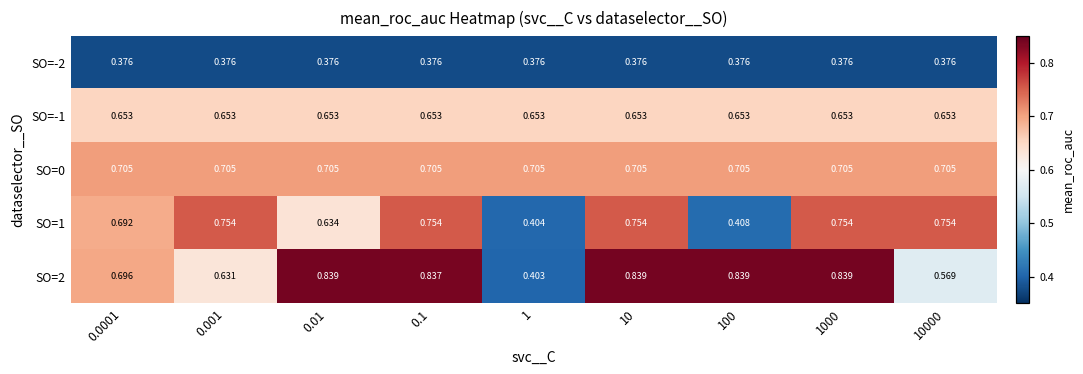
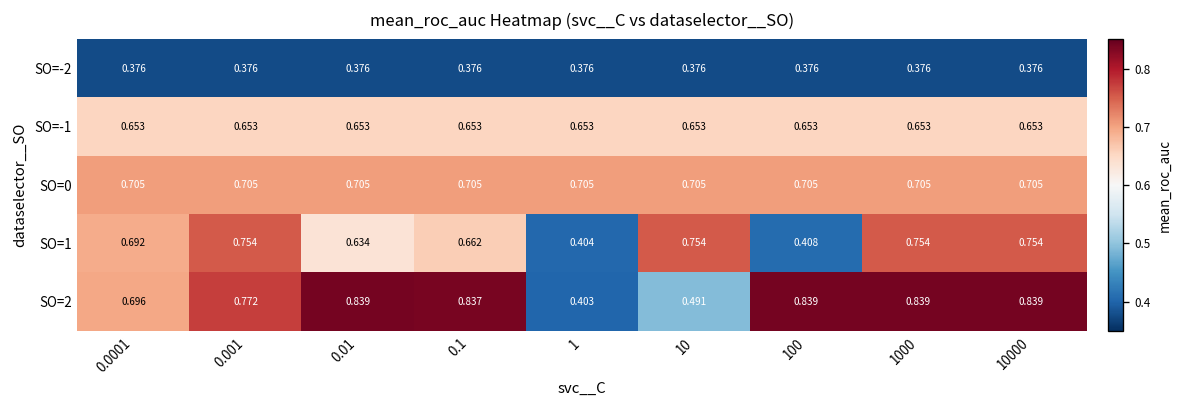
SO=1, 0.1: 0.754 -> 0.662
SO=2, 0.001: 0.631 -> 0.772
SO=2, 10: 0.839 -> 0.491
SO=2, 10000: 0.569 -> 0.839
